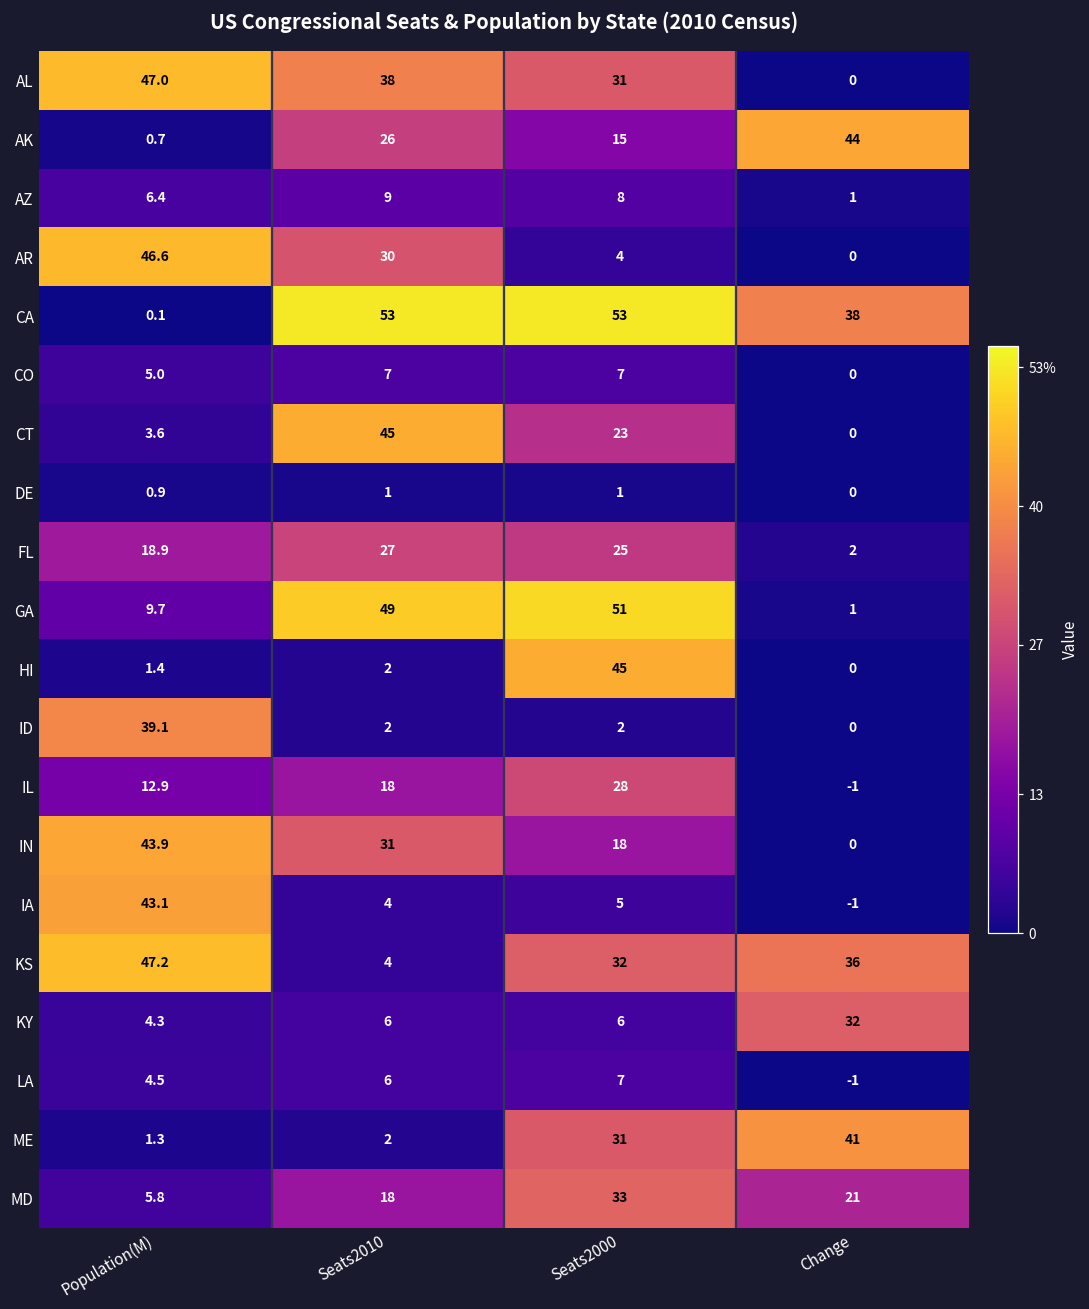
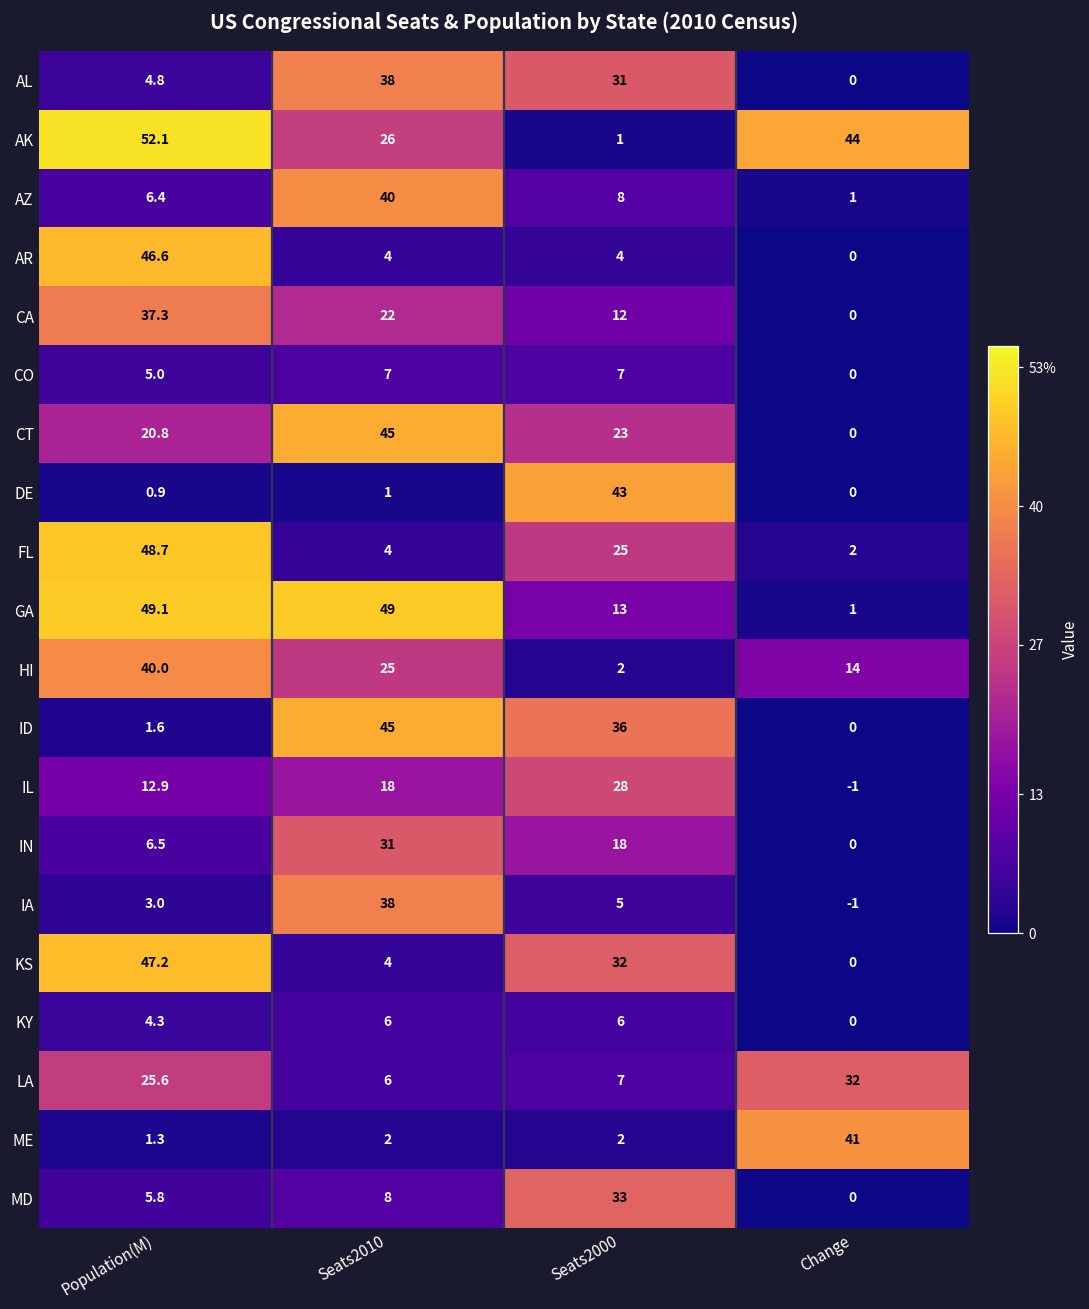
AL, Population(M): 47.0 -> 4.8
AK, Population(M): 0.7 -> 52.1
AK, Seats2000: 15 -> 1
AZ, Seats2010: 9 -> 40
AR, Seats2010: 30 -> 4
CA, Population(M): 0.1 -> 37.3
CA, Seats2010: 53 -> 22
CA, Seats2000: 53 -> 12
CA, Change: 38 -> 0
CT, Population(M): 3.6 -> 20.8
DE, Seats2000: 1 -> 43
FL, Population(M): 18.9 -> 48.7
FL, Seats2010: 27 -> 4
GA, Population(M): 9.7 -> 49.1
GA, Seats2000: 51 -> 13
HI, Population(M): 1.4 -> 40.0
HI, Seats2010: 2 -> 25
HI, Seats2000: 45 -> 2
HI, Change: 0 -> 14
ID, Population(M): 39.1 -> 1.6
ID, Seats2010: 2 -> 45
ID, Seats2000: 2 -> 36
IN, Population(M): 43.9 -> 6.5
IA, Population(M): 43.1 -> 3.0
IA, Seats2010: 4 -> 38
KS, Change: 36 -> 0
KY, Change: 32 -> 0
LA, Population(M): 4.5 -> 25.6
LA, Change: -1 -> 32
ME, Seats2000: 31 -> 2
MD, Seats2010: 18 -> 8
MD, Change: 21 -> 0
